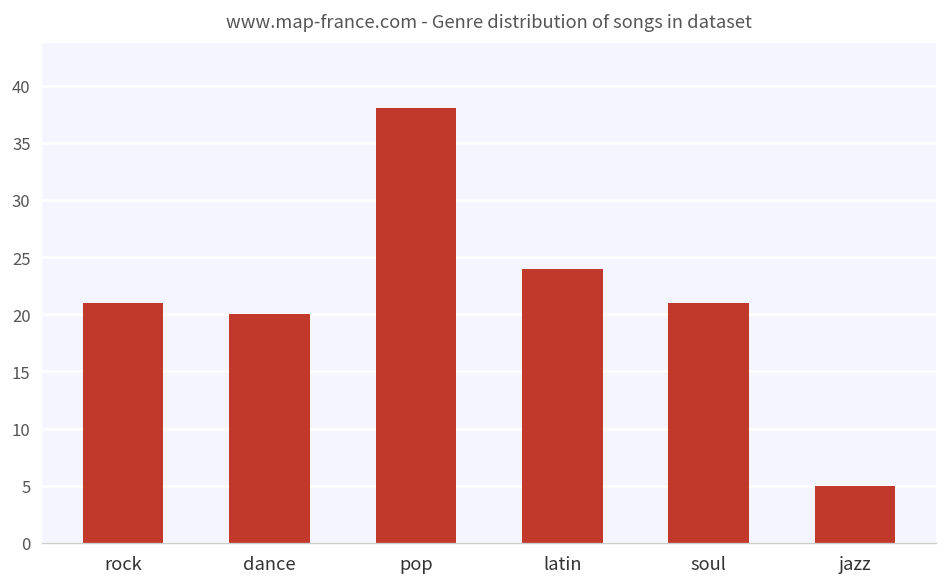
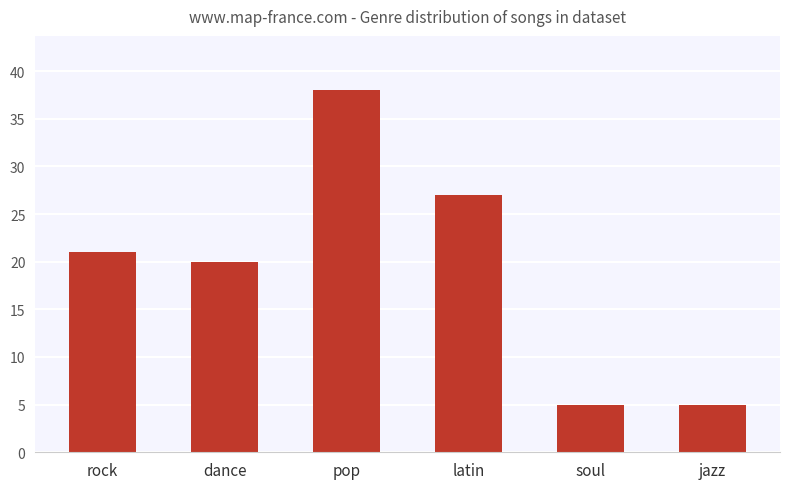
latin: 24 -> 27
soul: 21 -> 5
